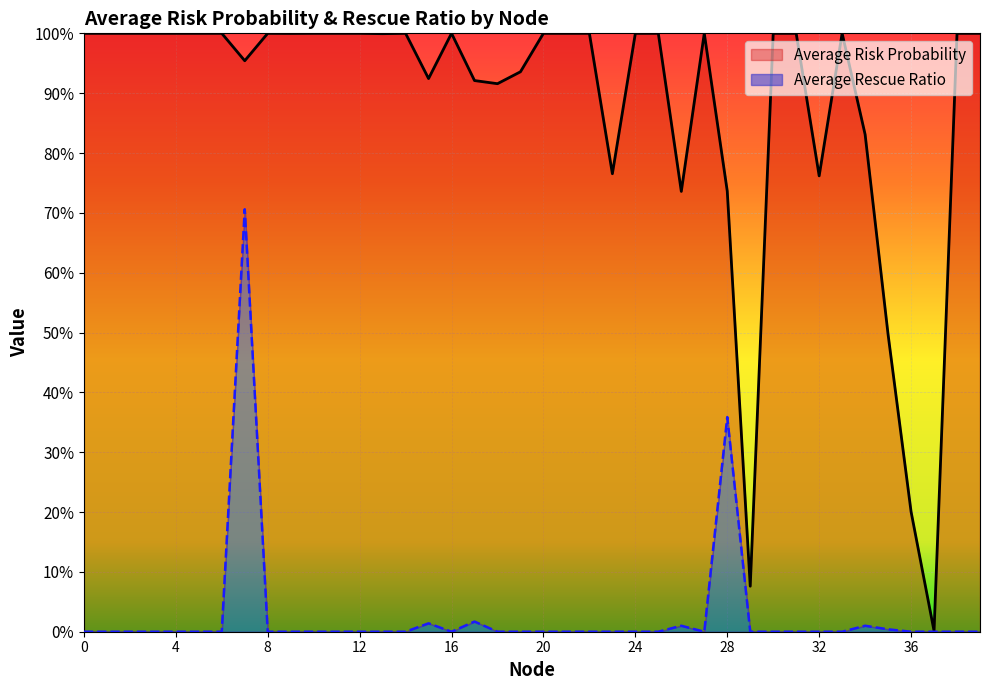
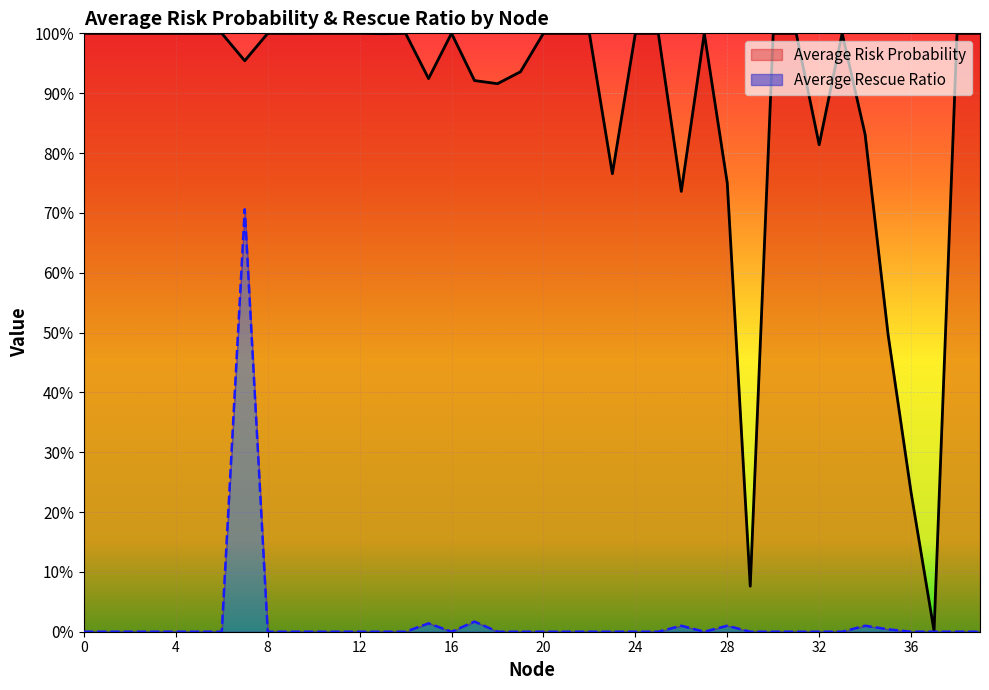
Average Risk Probability, 28: 74% -> 75%
Average Rescue Ratio, 28: 36% -> 1%
Average Risk Probability, 32: 76% -> 81%
Average Risk Probability, 36: 20% -> 23%
